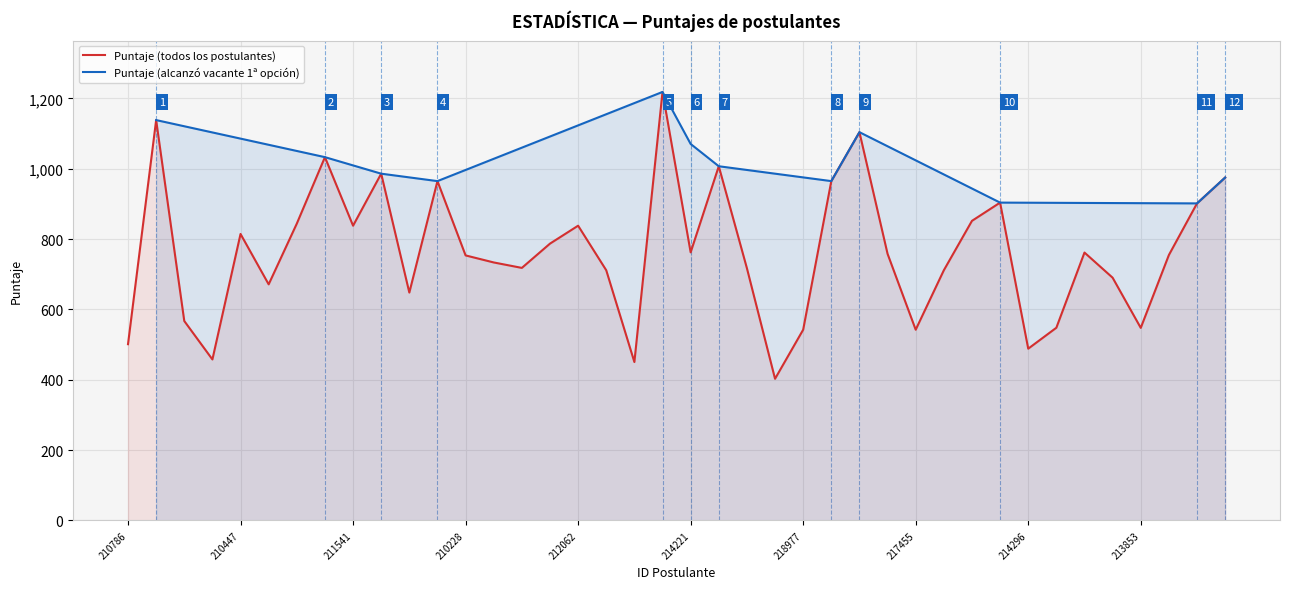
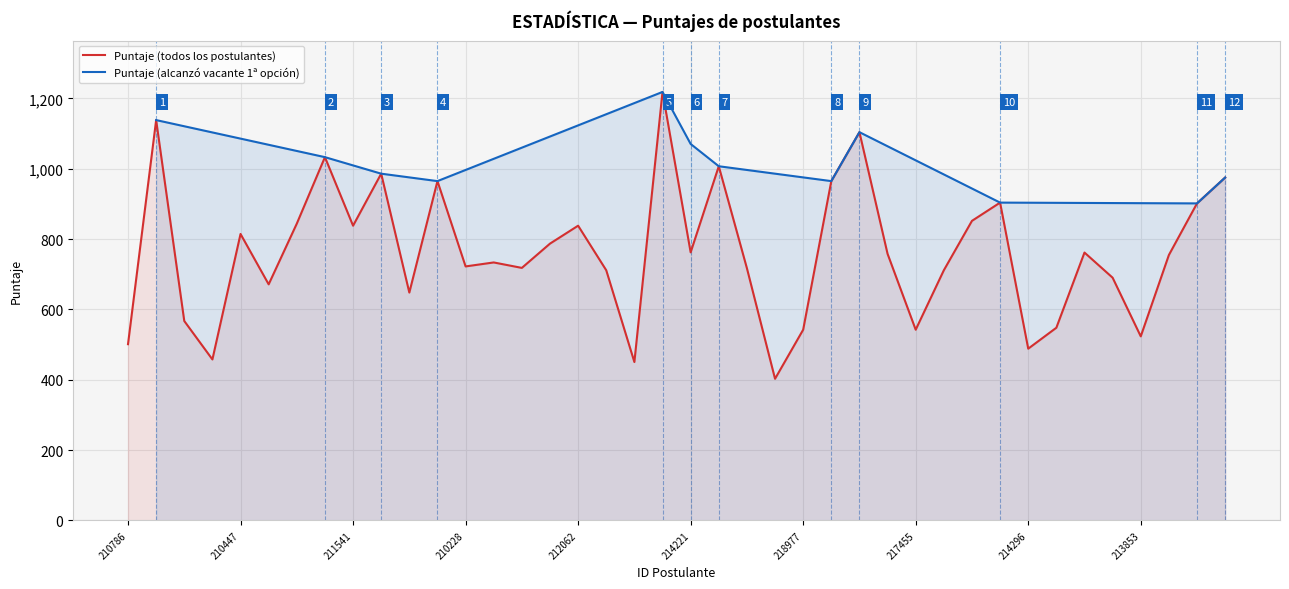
Puntaje (todos los postulantes), 210228: 750 -> 720
Puntaje (todos los postulantes), 213853: 550 -> 520
